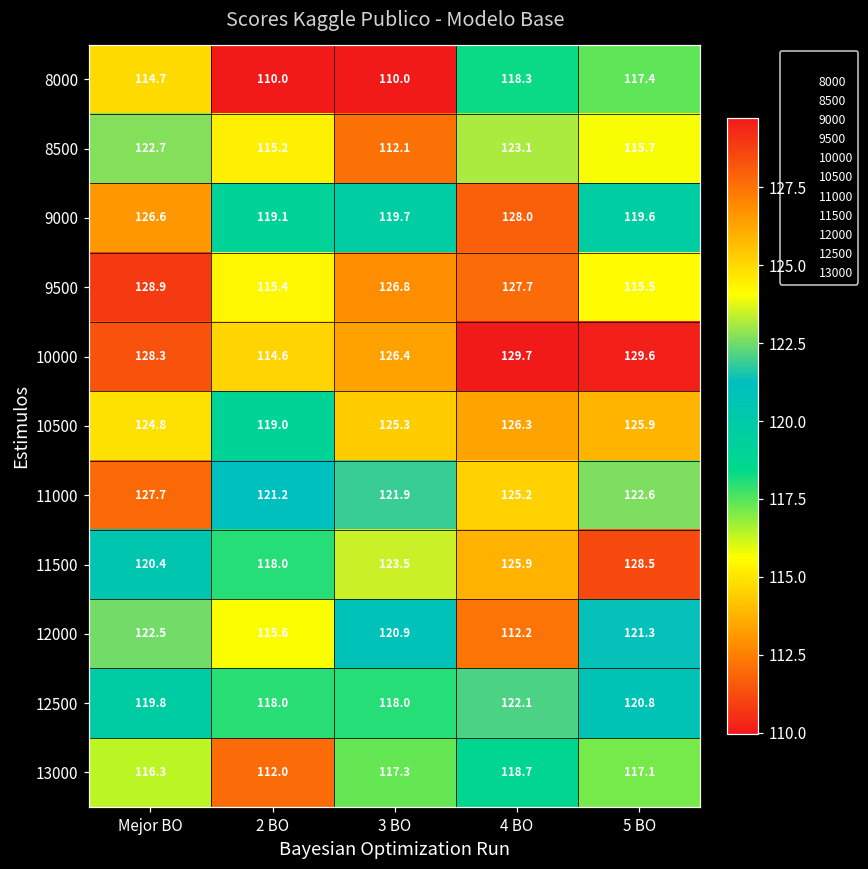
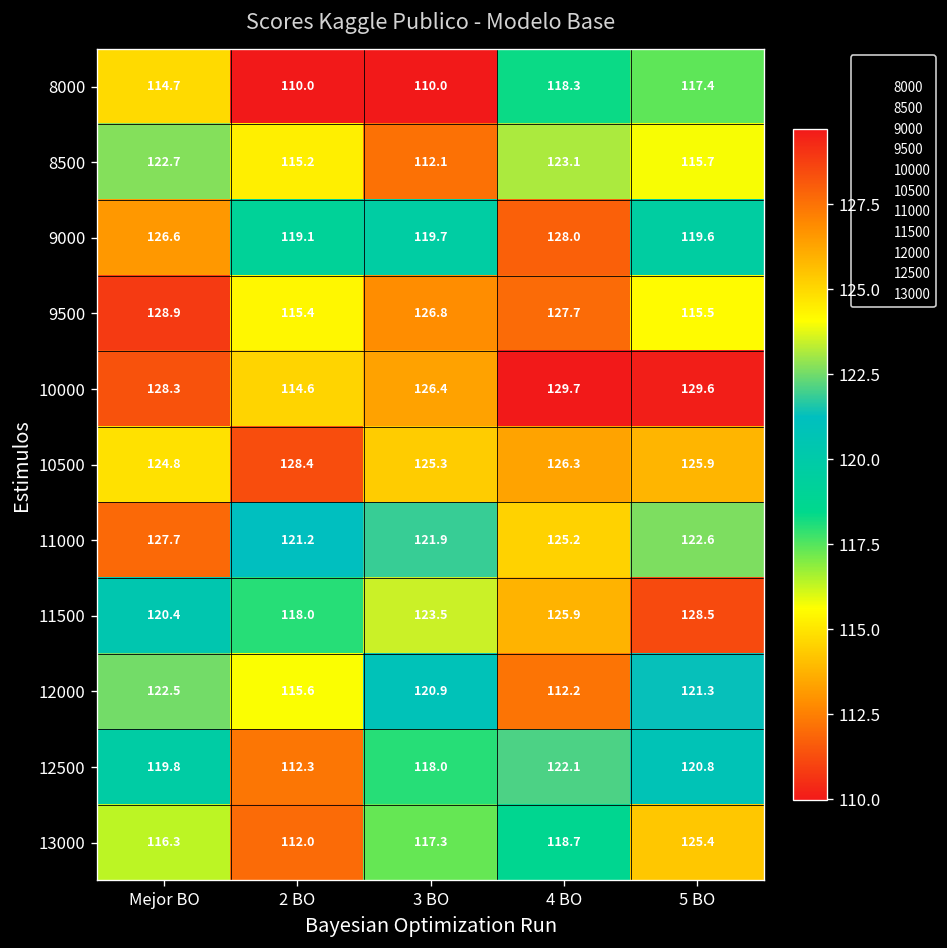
10500, 2 BO: 119.0 -> 128.4
12500, 2 BO: 118.0 -> 112.3
13000, 5 BO: 117.1 -> 125.4
